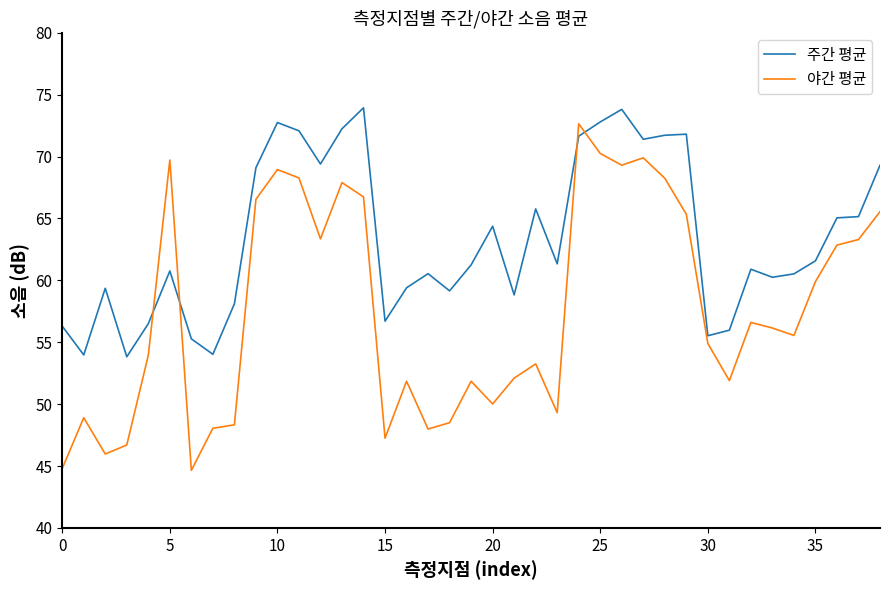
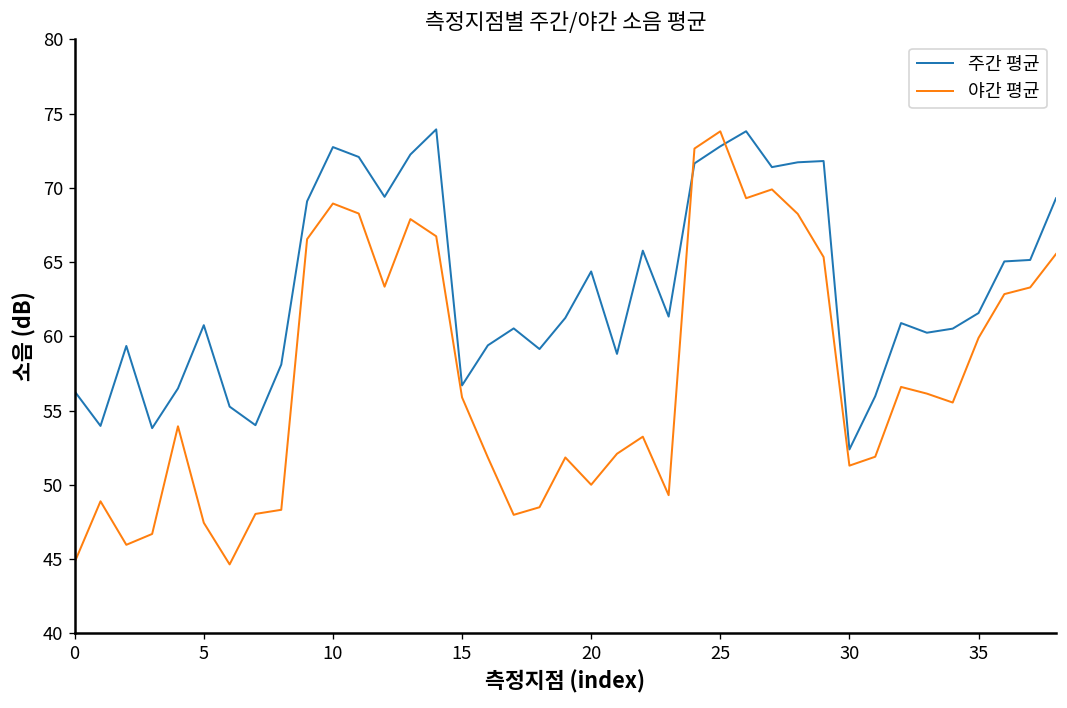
야간 평균, 5: 69.7 -> 47.5
야간 평균, 15: 47.3 -> 55.9
야간 평균, 25: 70.3 -> 73.8
주간 평균, 30: 55.5 -> 52.4
야간 평균, 30: 54.9 -> 51.3
